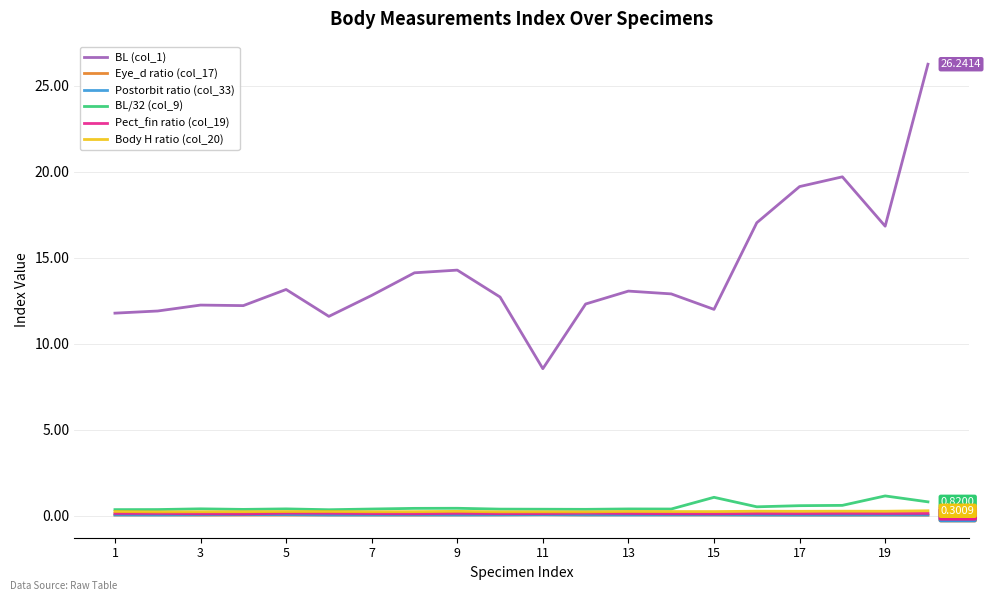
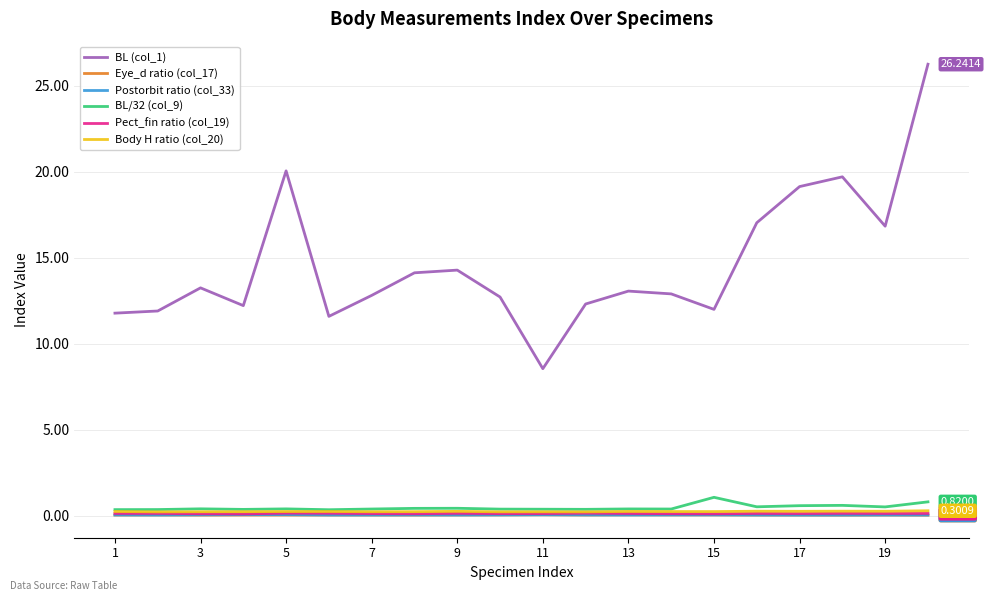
BL (col_1), 3: 12.3 -> 13.3
BL (col_1), 5: 13.2 -> 20.0
BL/32 (col_9), 19: 1.2 -> 0.5
